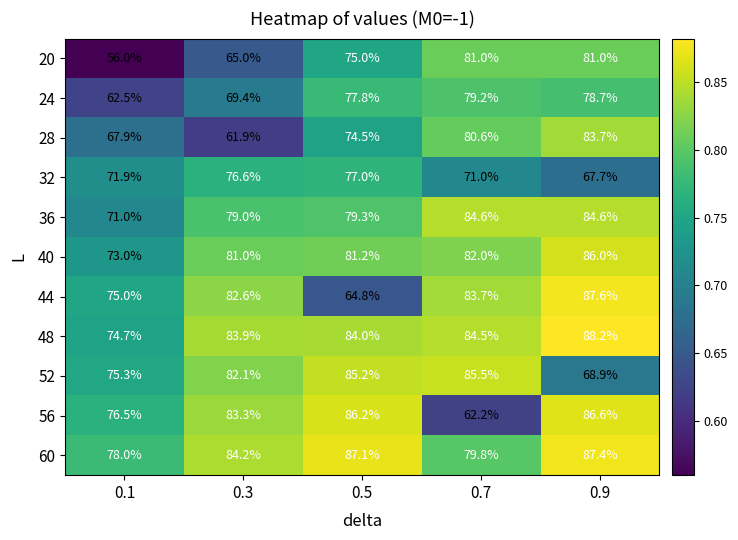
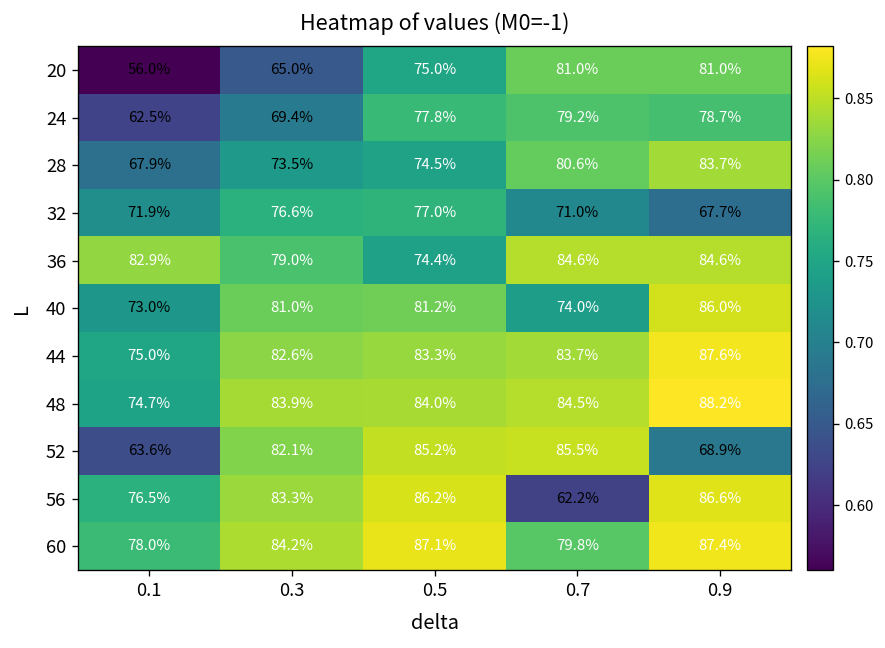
28, 0.3: 61.9% -> 73.5%
36, 0.1: 71.0% -> 82.9%
36, 0.5: 79.3% -> 74.4%
40, 0.7: 82.0% -> 74.0%
44, 0.5: 64.8% -> 83.3%
52, 0.1: 75.3% -> 63.6%
